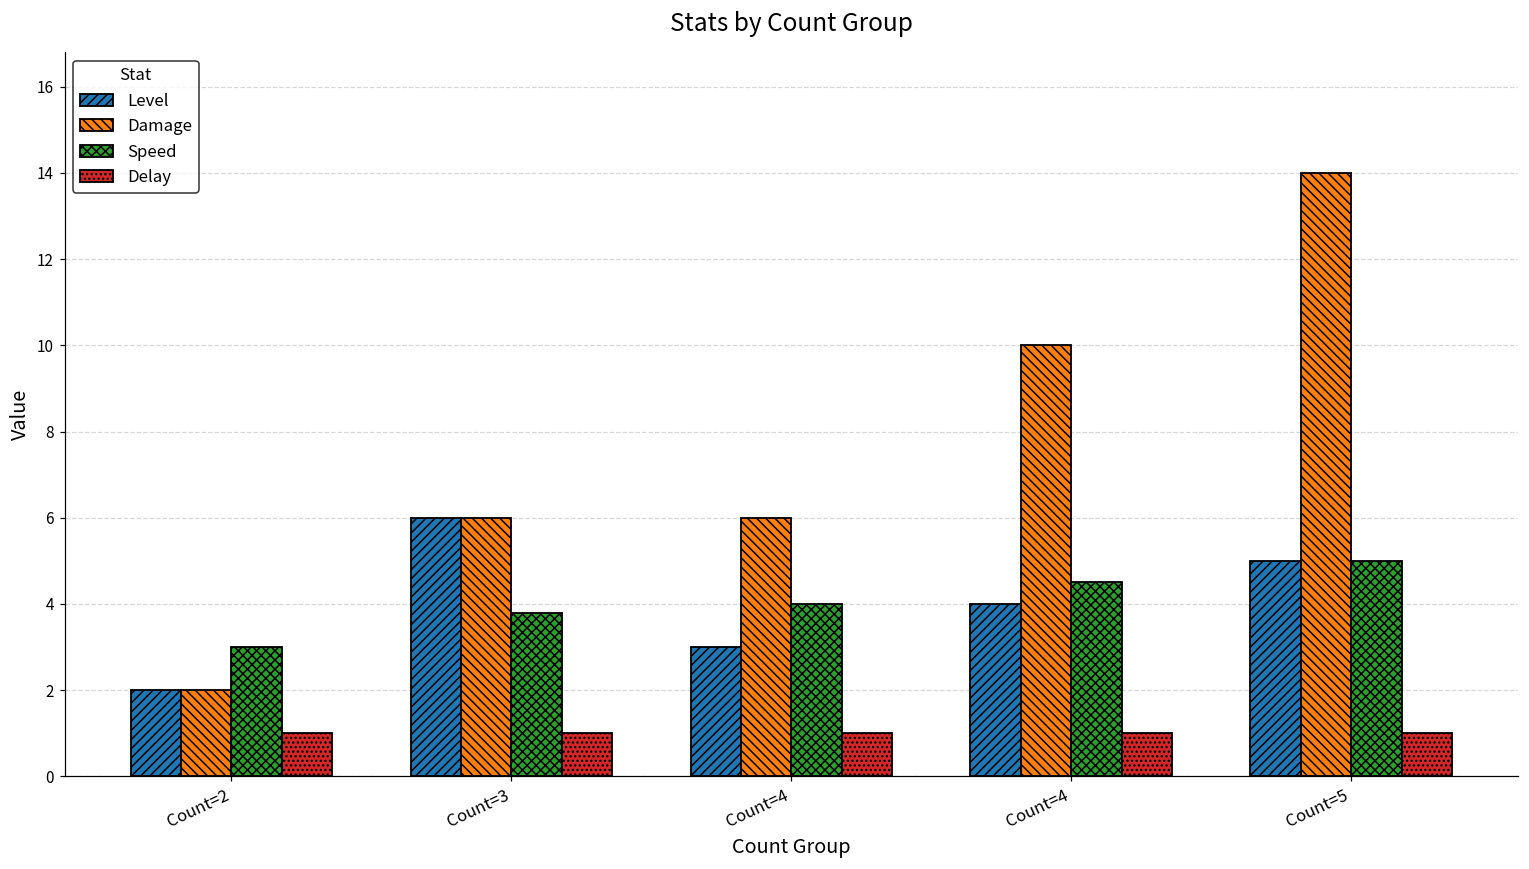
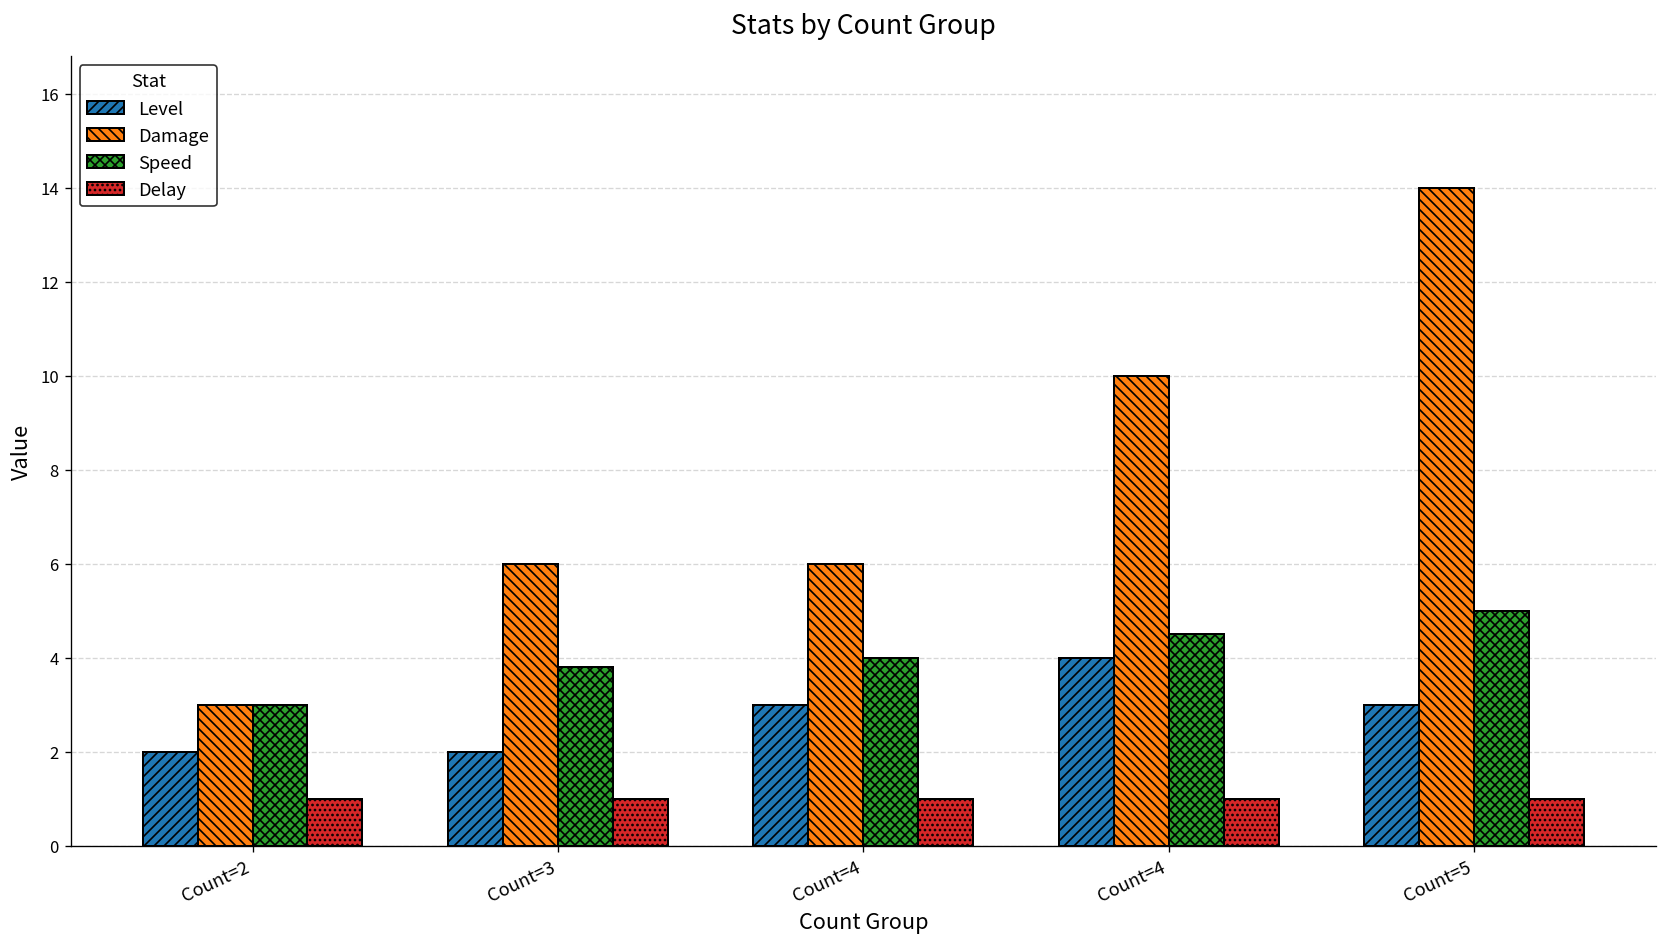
Damage, Count=2: 2 -> 3
Level, Count=3: 6 -> 2
Level, Count=5: 5 -> 3
